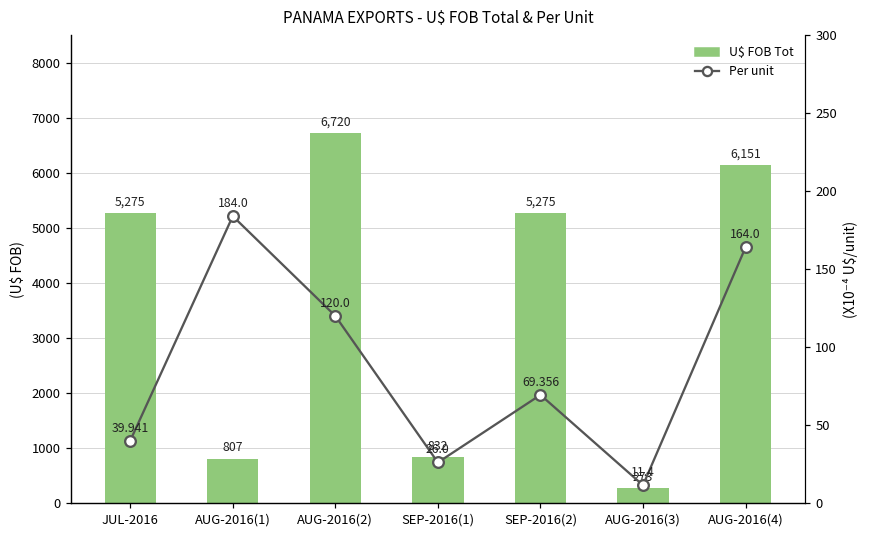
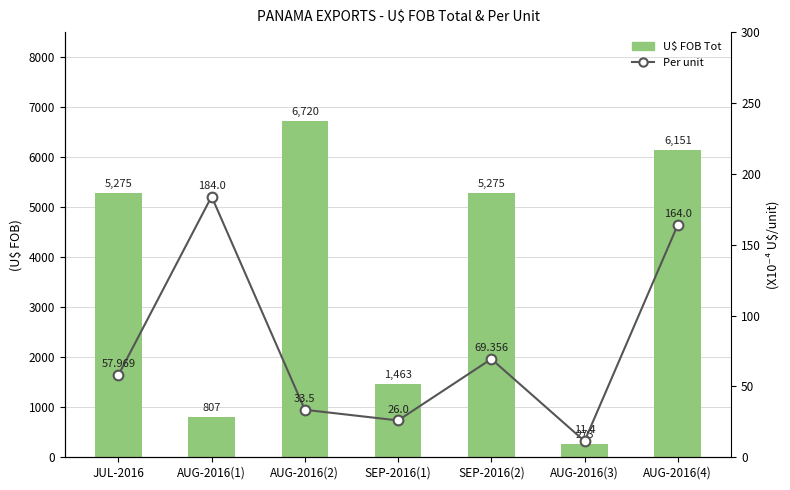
U$ FOB Tot, SEP-2016(1): 832 -> 1,463
Per unit, JUL-2016: 39.941 -> 57.969
Per unit, AUG-2016(2): 120.0 -> 33.5
